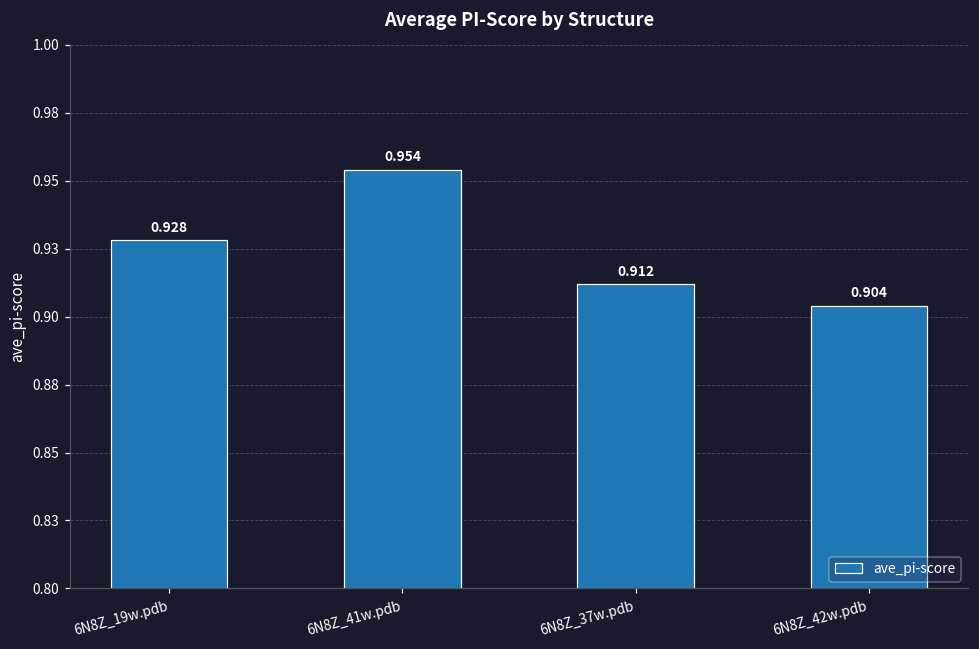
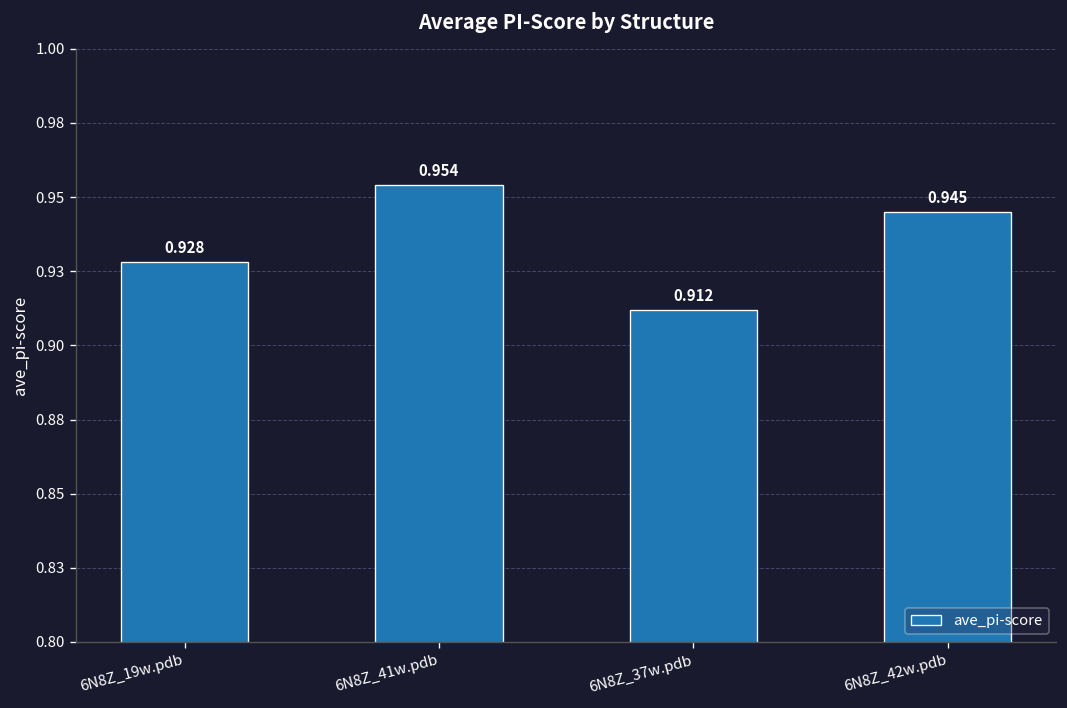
6N8Z_42w.pdb: 0.904 -> 0.945
